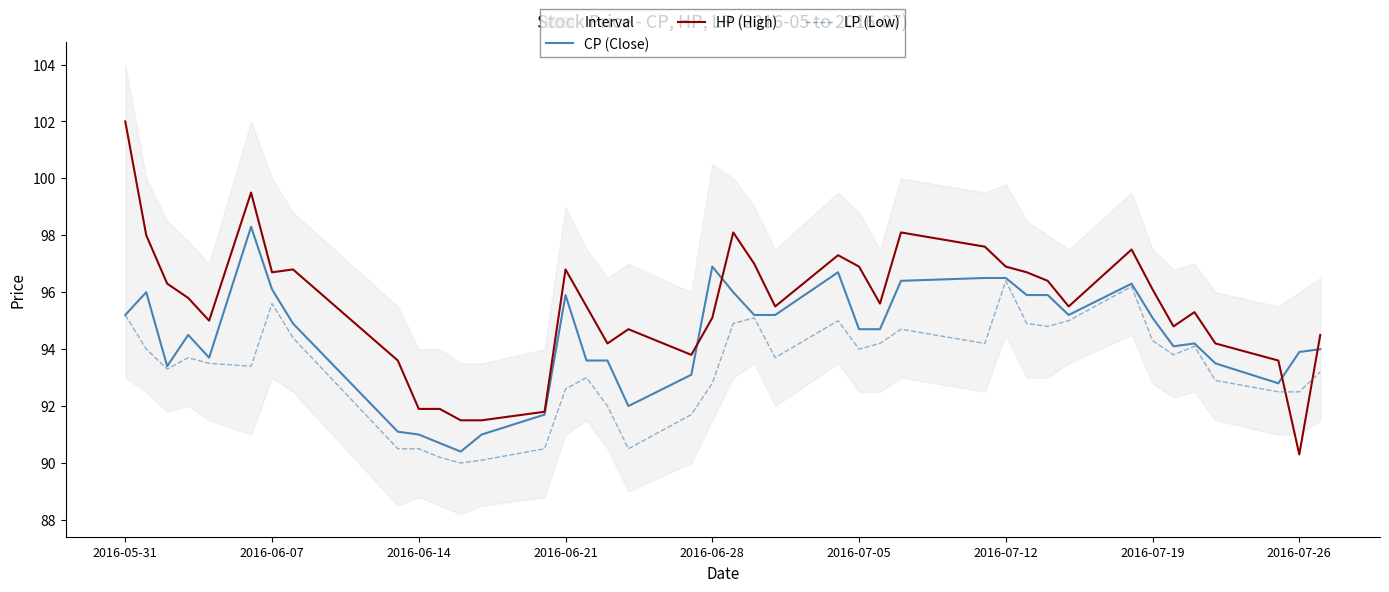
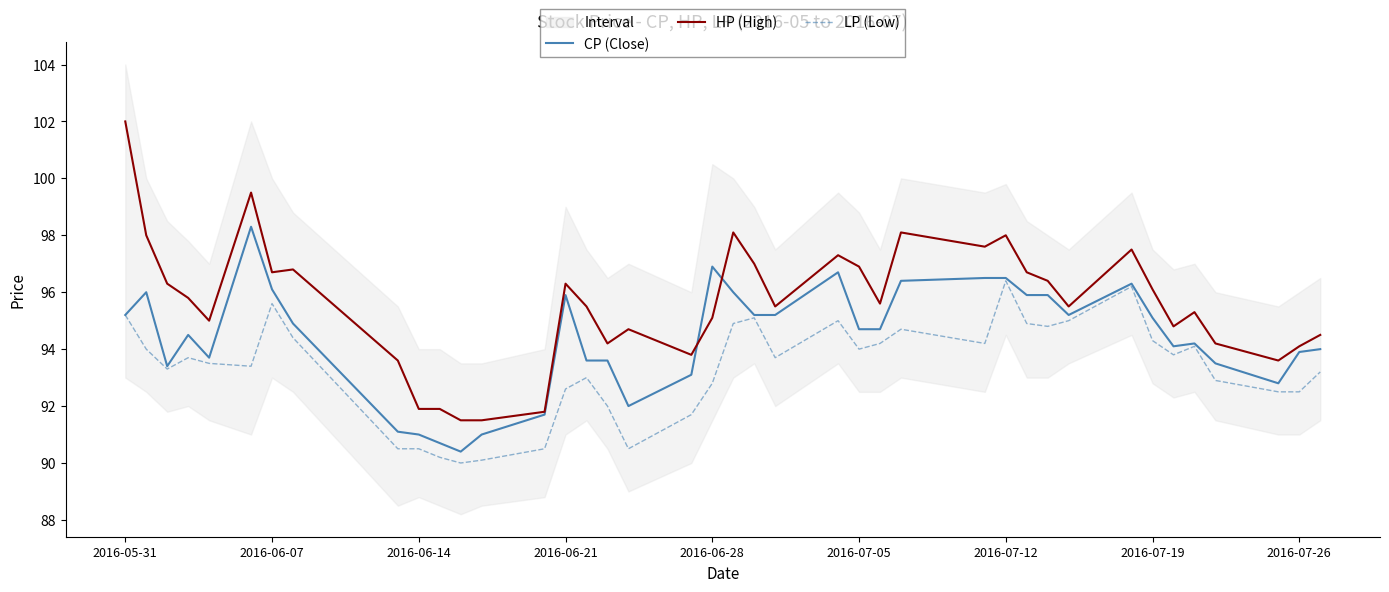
HP (High), 2016-06-21: 96.8 -> 96.3
HP (High), 2016-07-12: 96.9 -> 98.0
HP (High), 2016-07-26: 90.3 -> 94.1
